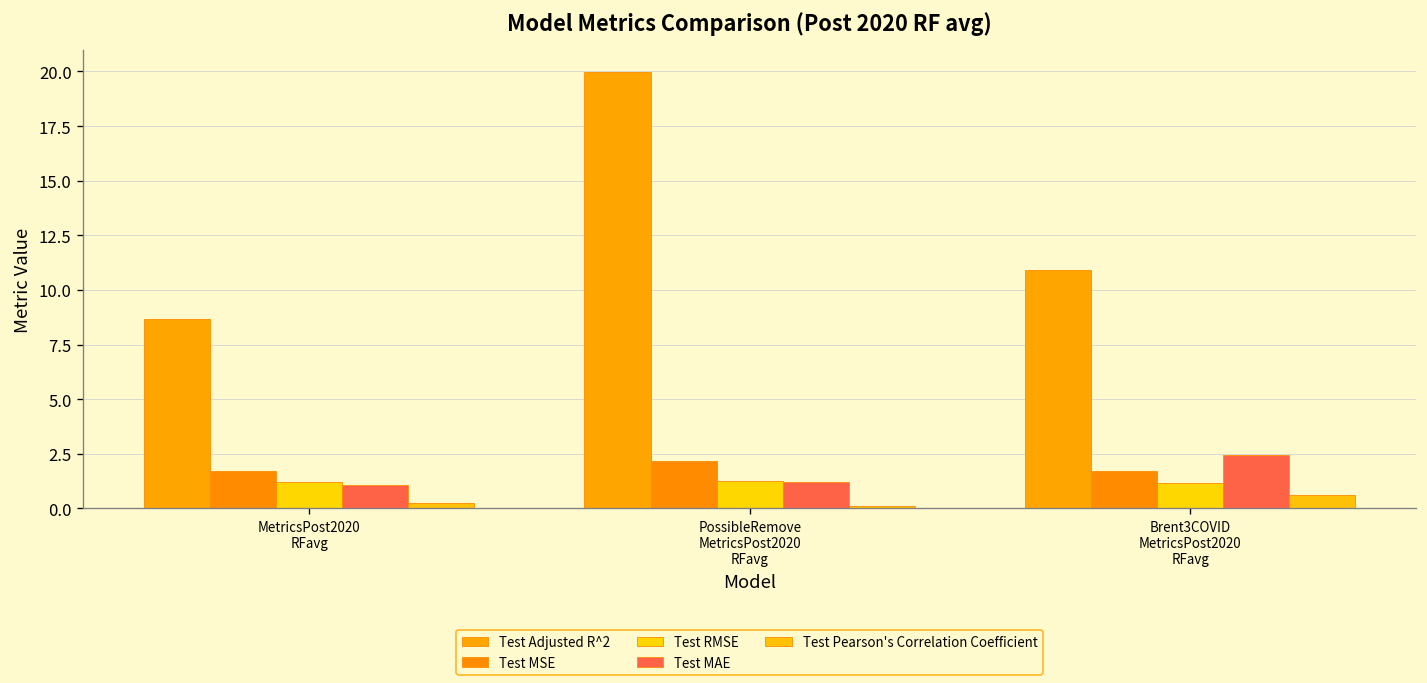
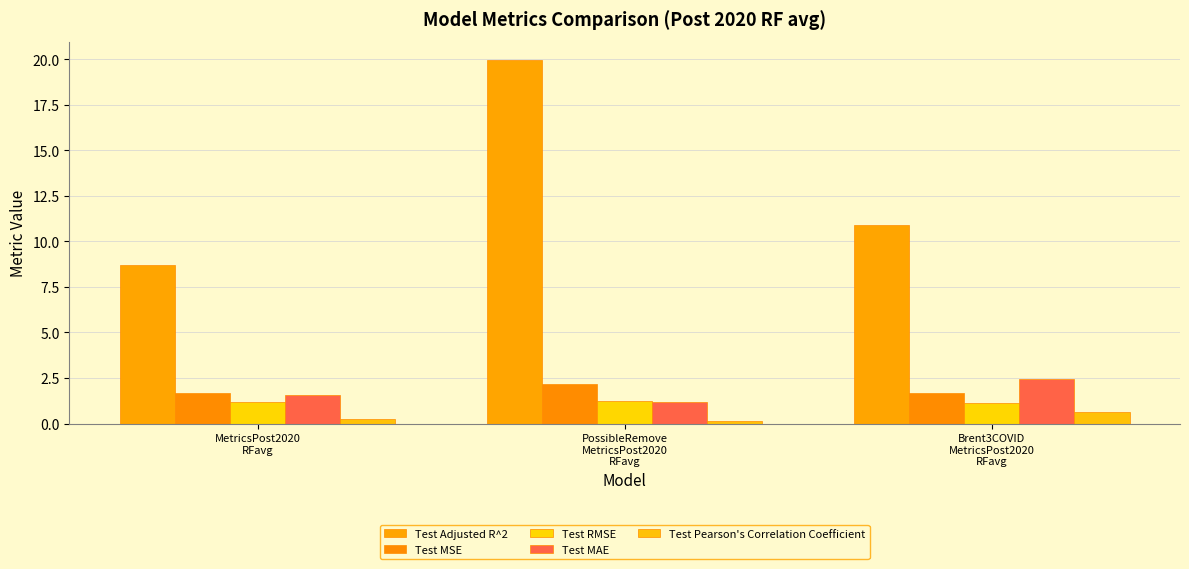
Test MAE, MetricsPost2020 RFavg: 1.1 -> 1.5
